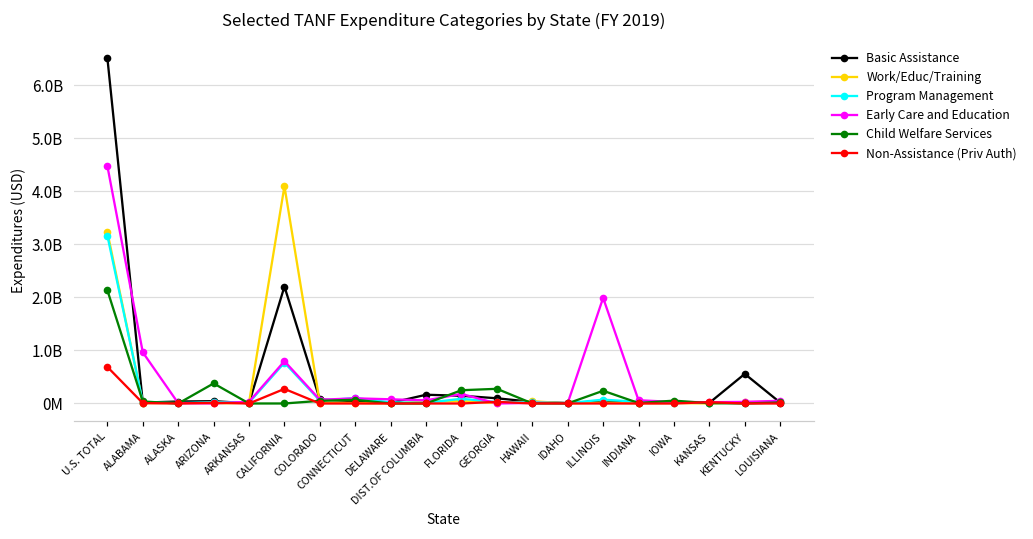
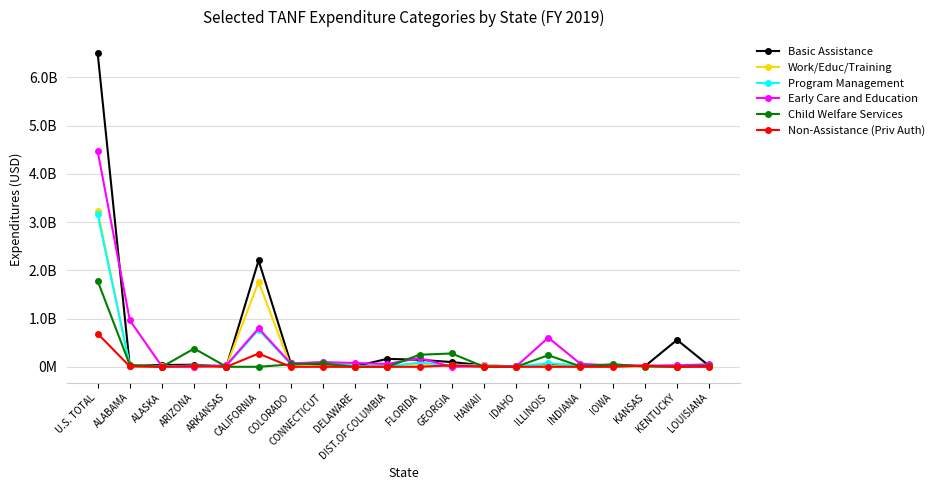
Child Welfare Services, U.S. TOTAL: 2100000000 -> 1800000000
Work/Educ/Training, CALIFORNIA: 4100000000 -> 1800000000
Early Care and Education, ILLINOIS: 2000000000 -> 600000000
